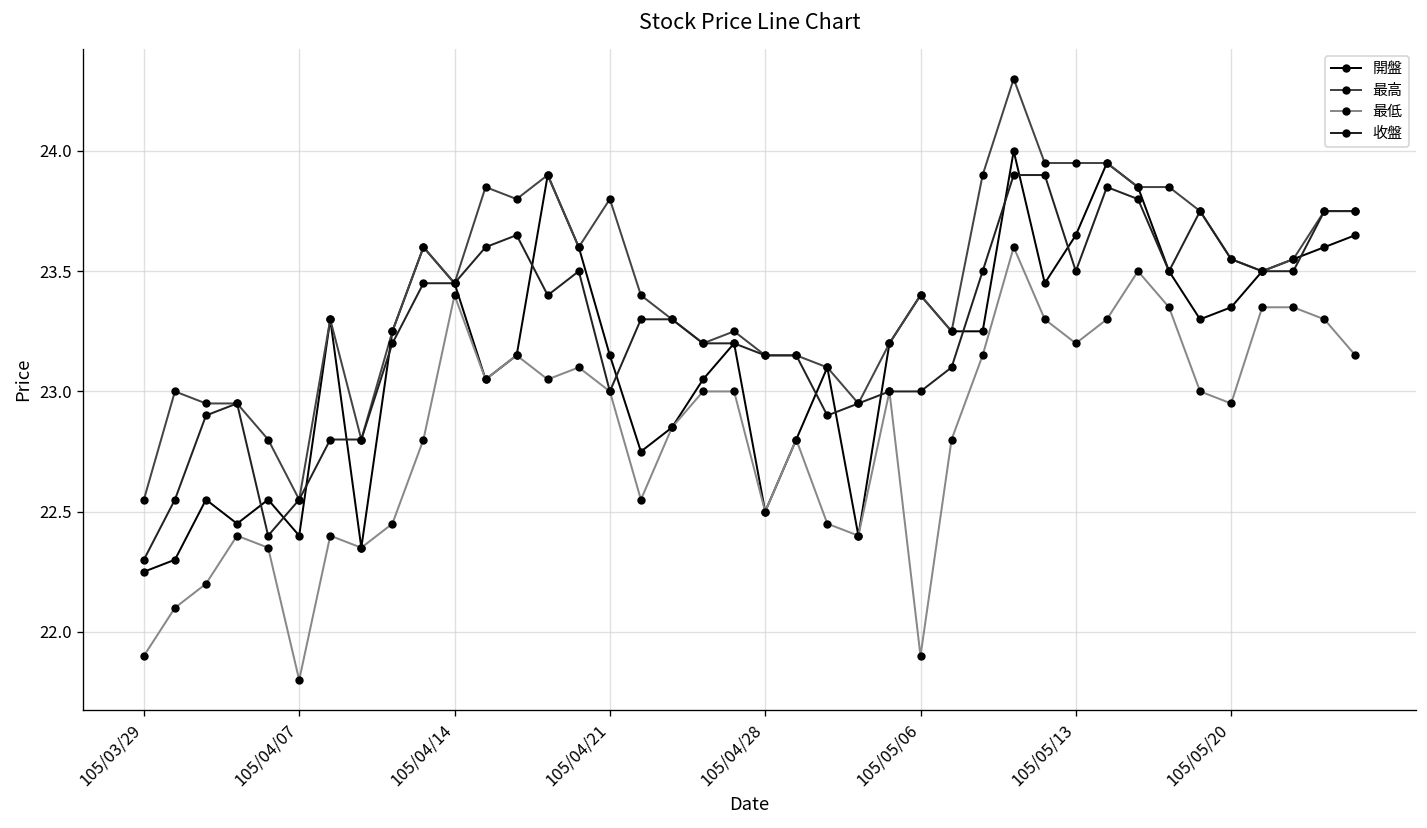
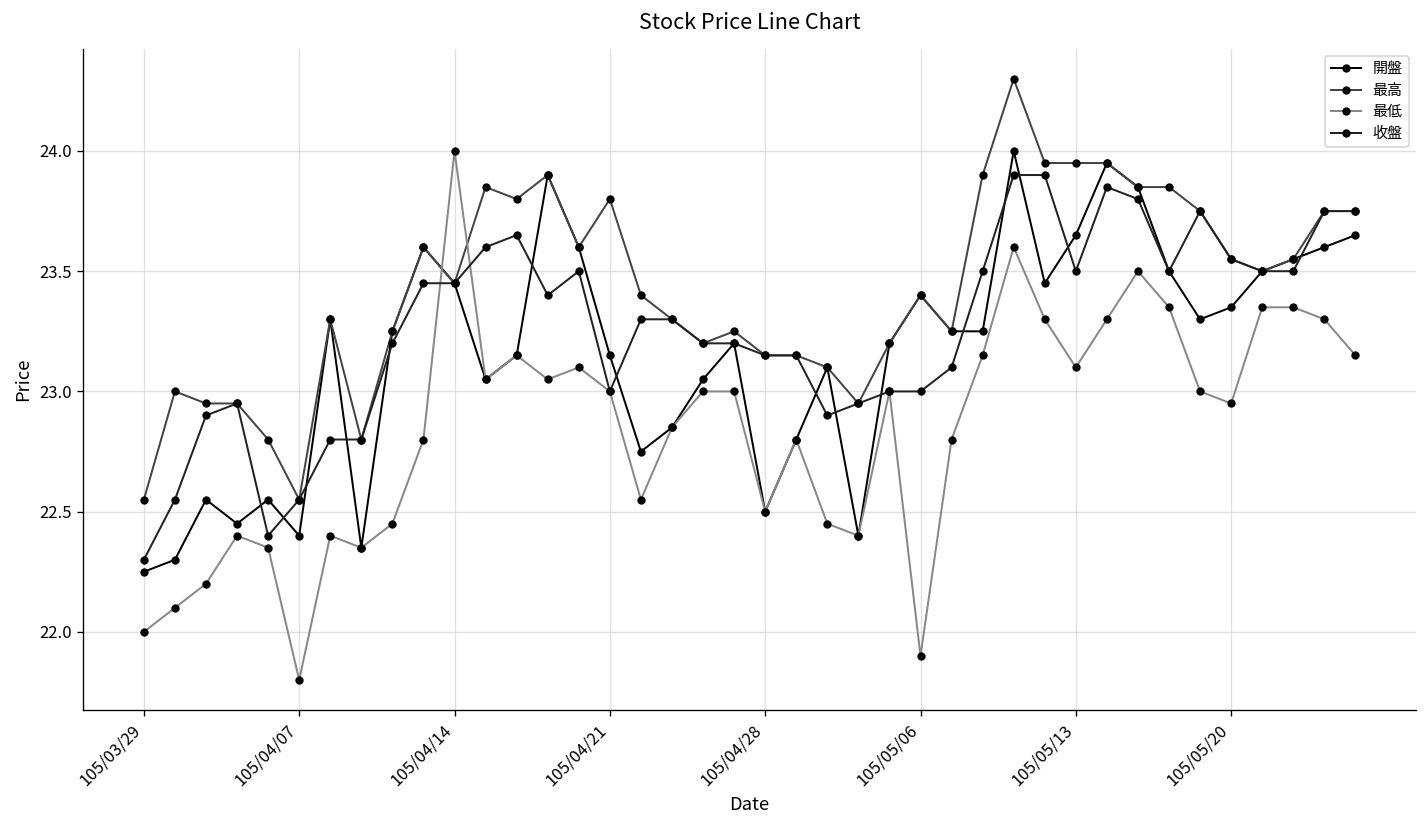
最低, 105/03/29: 21.9 -> 22.0
最低, 105/04/14: 23.4 -> 24.0
最低, 105/05/13: 23.2 -> 23.1
